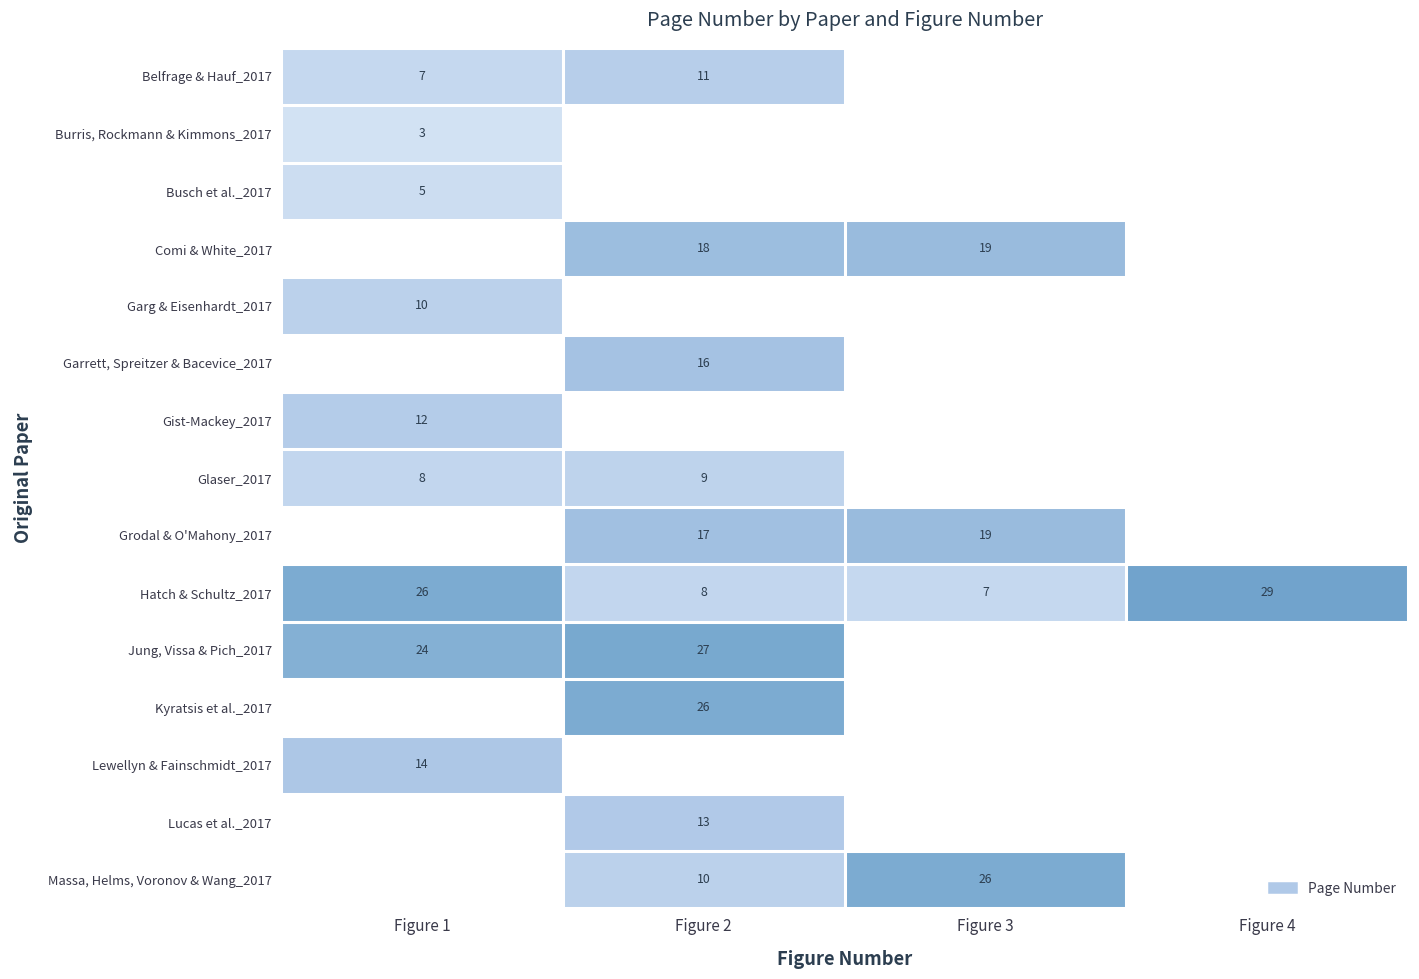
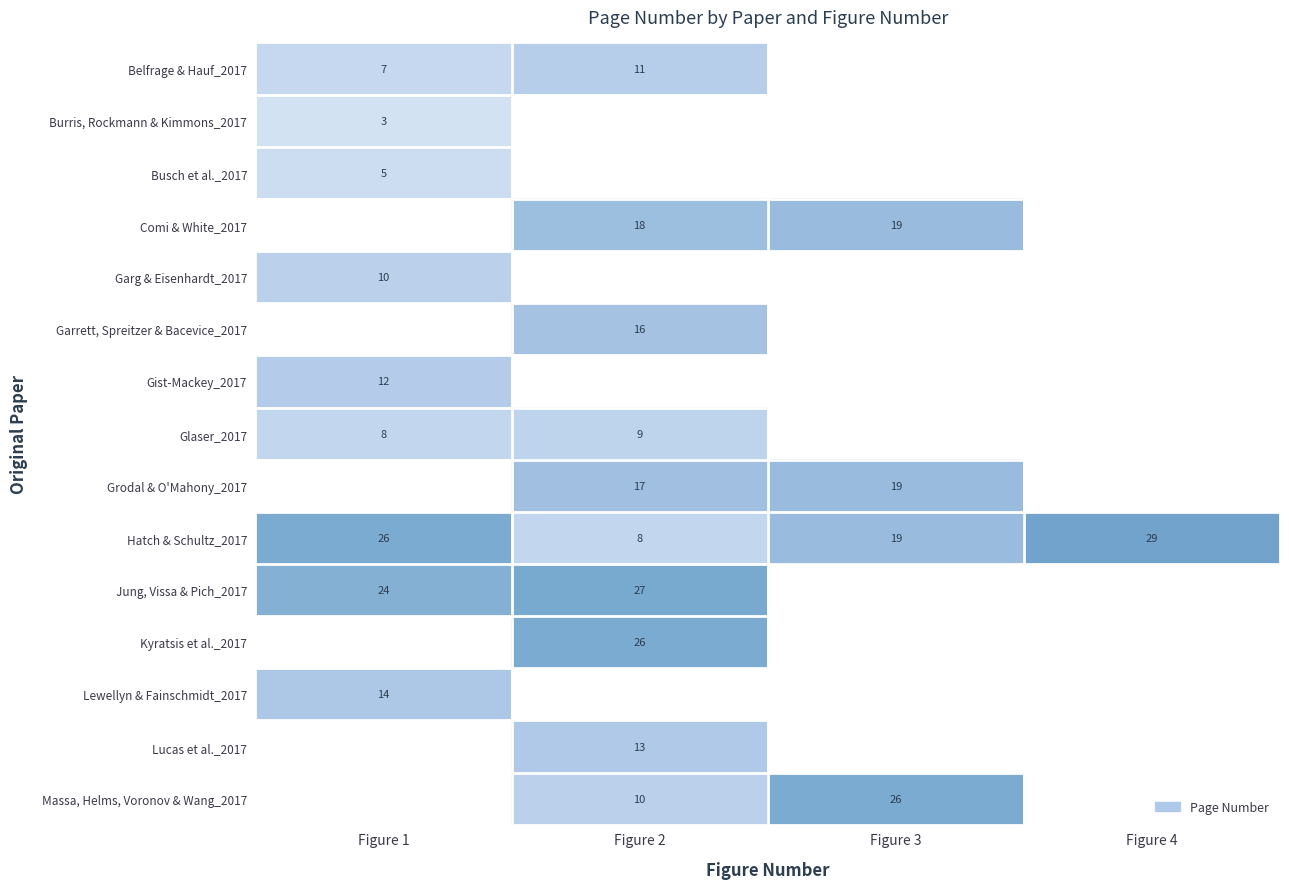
Hatch & Schultz_2017, Figure 3: 7 -> 19
